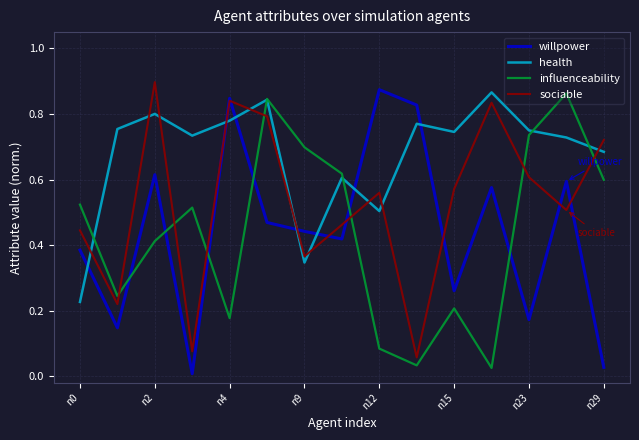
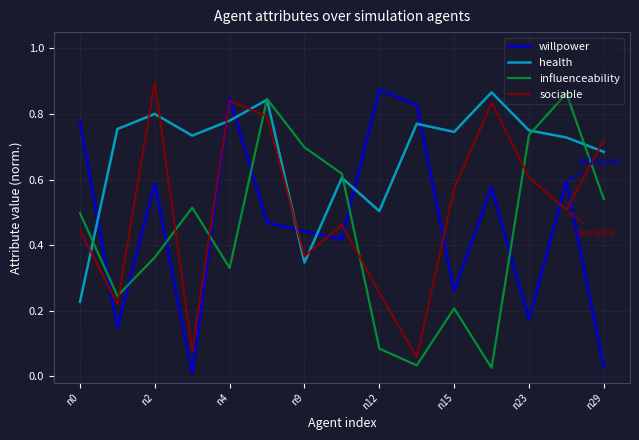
willpower, n0: 0.38 -> 0.78
influenceability, n0: 0.52 -> 0.50
willpower, n2: 0.61 -> 0.59
influenceability, n2: 0.41 -> 0.36
influenceability, n4: 0.18 -> 0.33
sociable, n12: 0.56 -> 0.25
influenceability, n29: 0.60 -> 0.54
